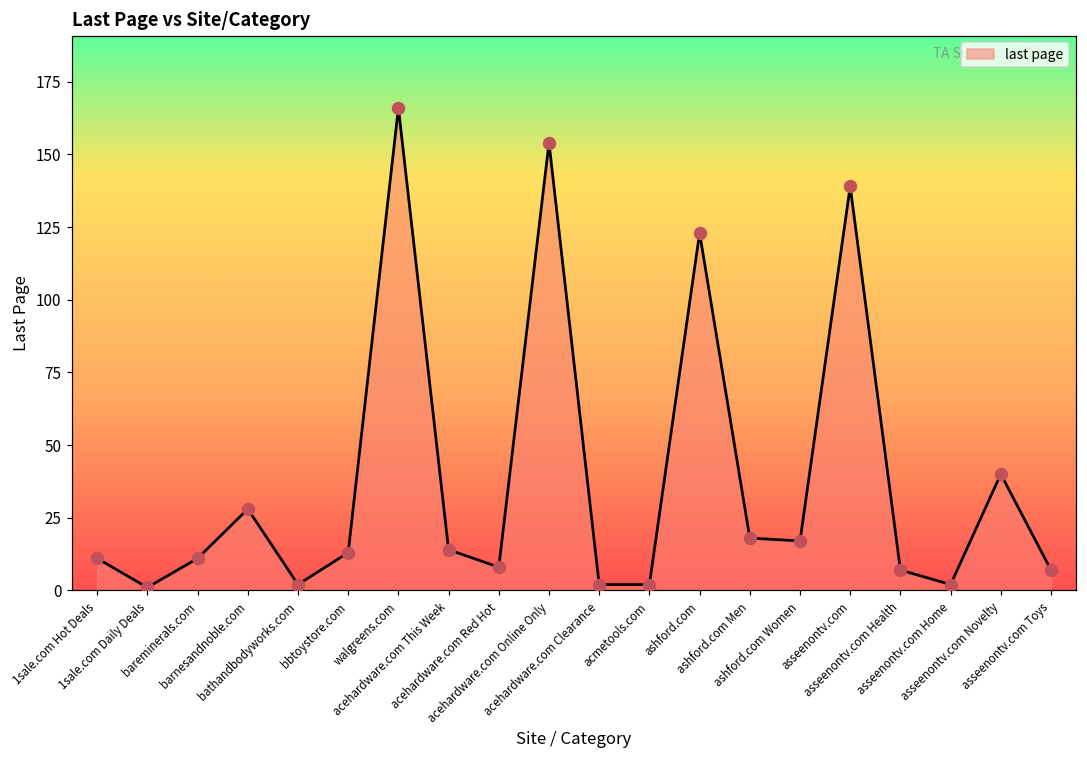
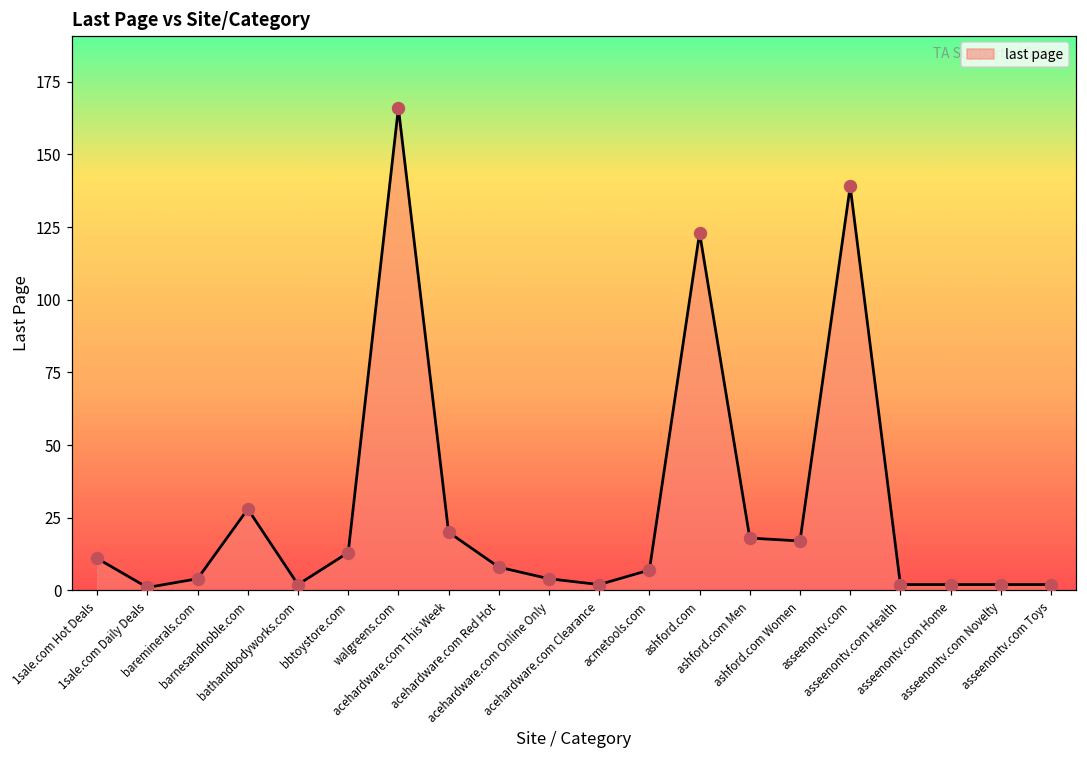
bareminerals.com: 11 -> 4
acehardware.com This Week: 14 -> 20
acehardware.com Online Only: 154 -> 4
acmetools.com: 2 -> 7
asseenontv.com Health: 7 -> 2
asseenontv.com Novelty: 40 -> 2
asseenontv.com Toys: 7 -> 2
